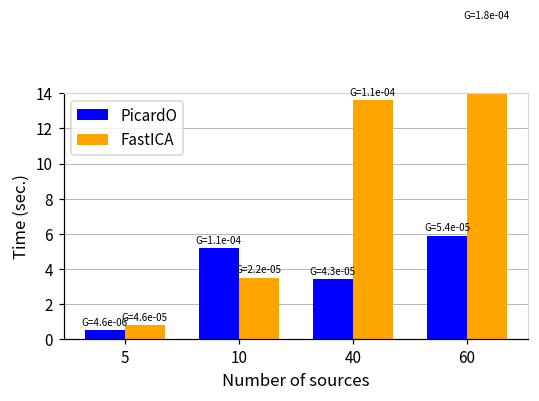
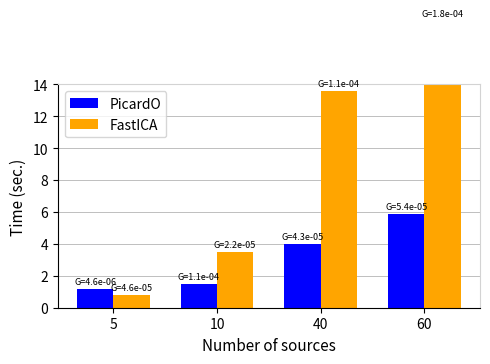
PicardO, 5: 0.5 -> 1.2
PicardO, 10: 5.2 -> 1.5
PicardO, 40: 3.4 -> 4.0
